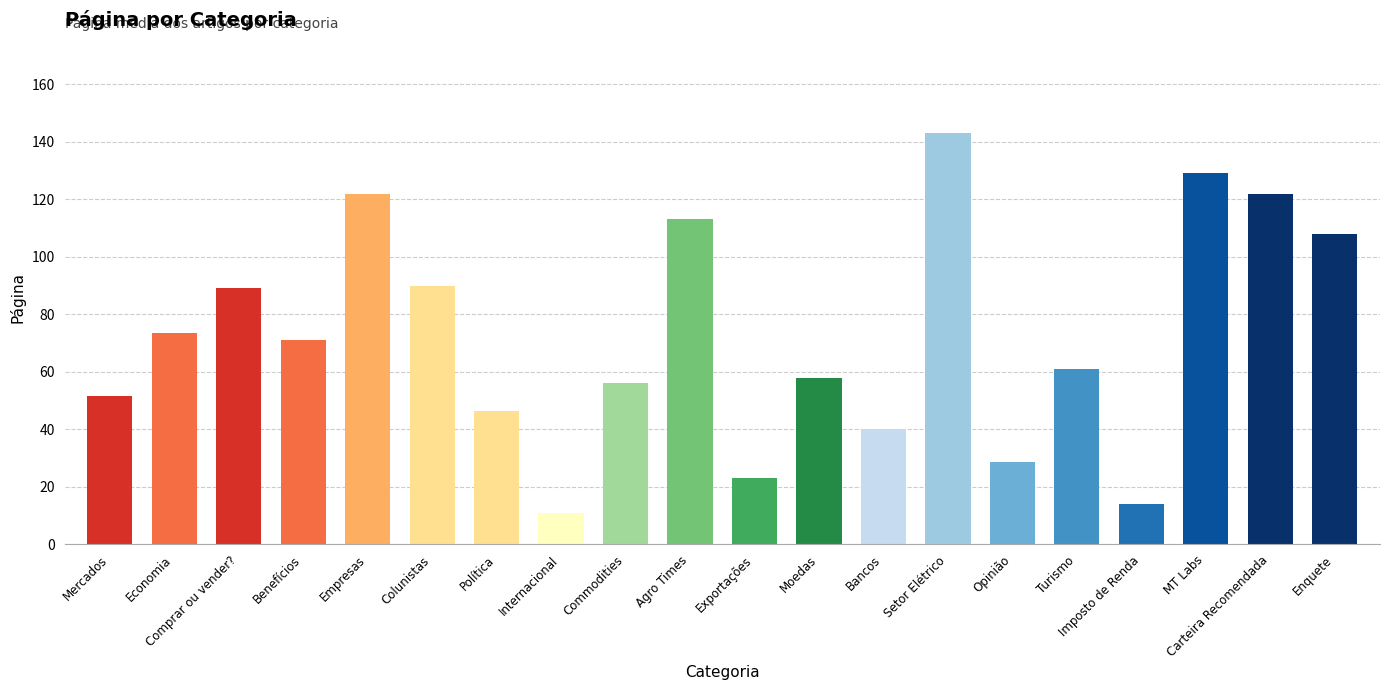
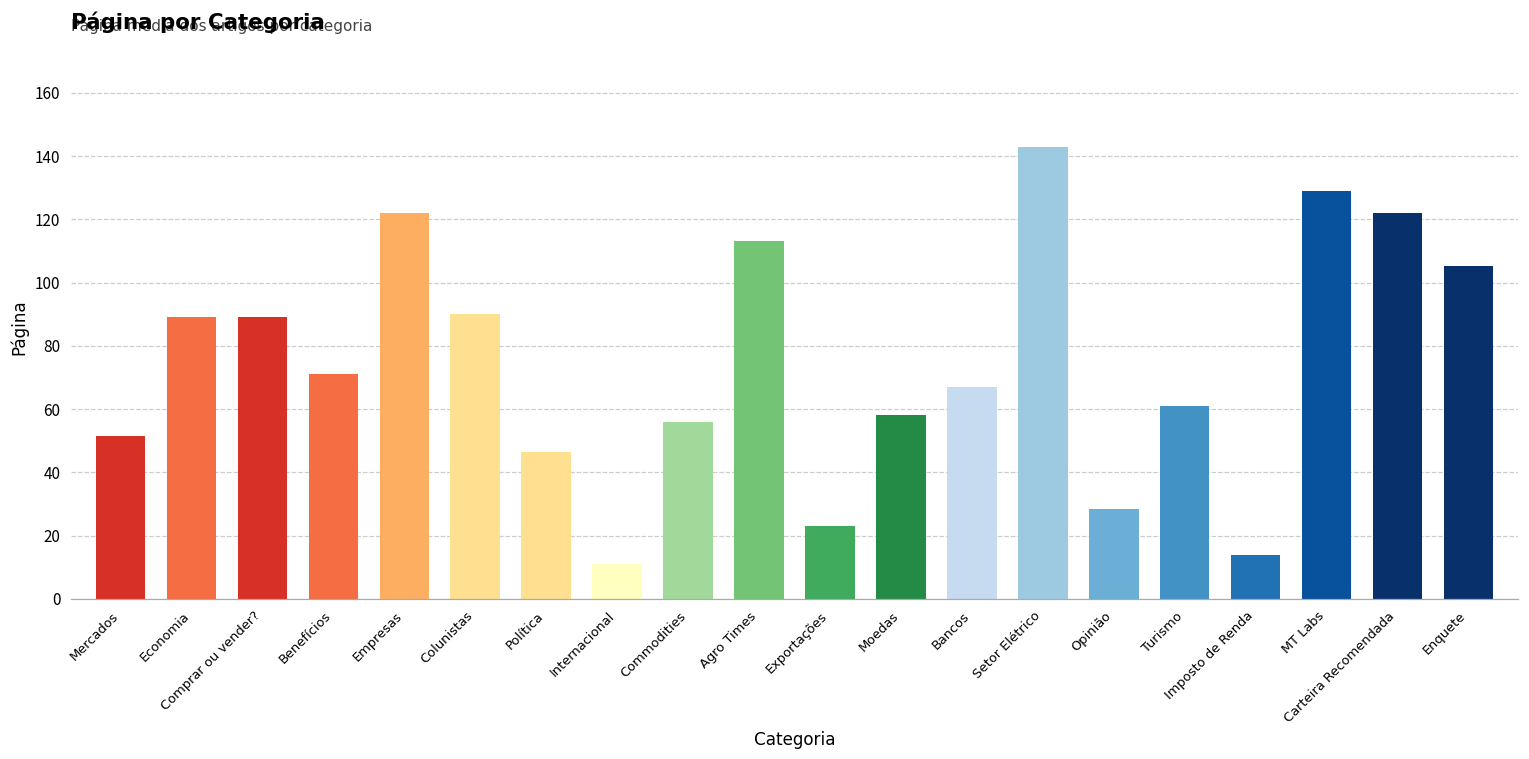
Economia: 74 -> 89
Bancos: 40 -> 67
Enquete: 108 -> 105
